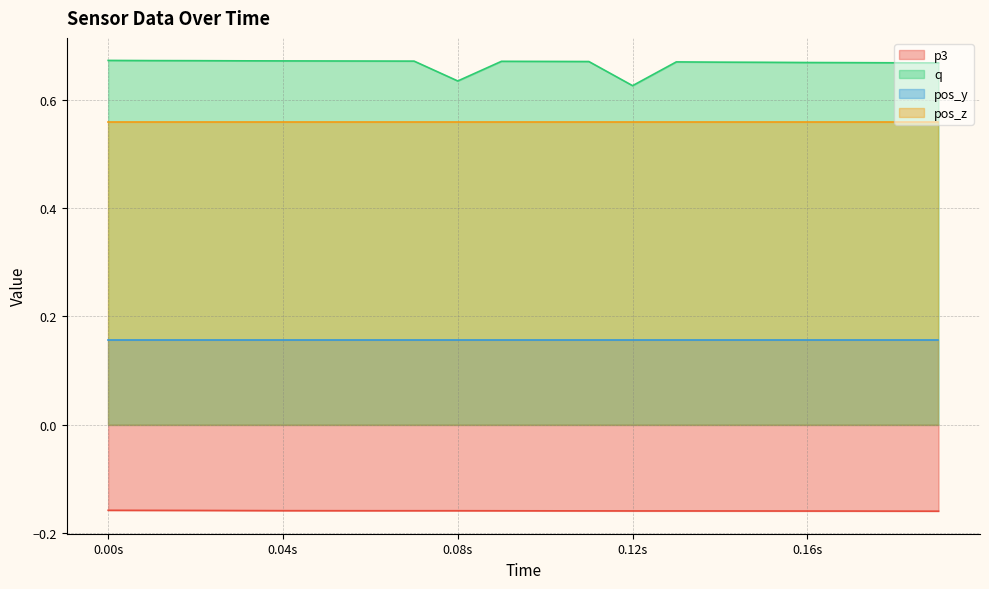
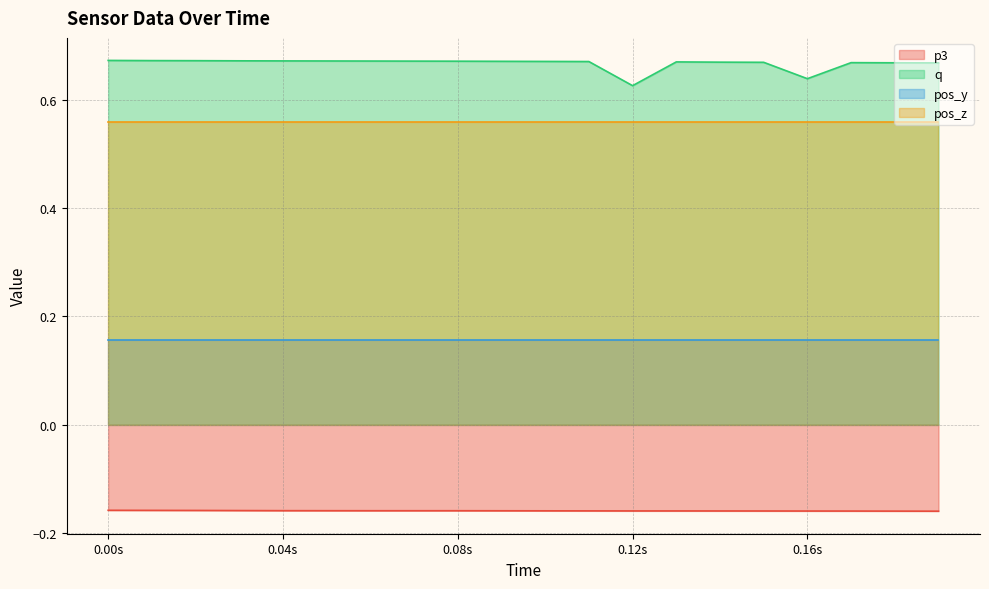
q, 0.08s: 0.64 -> 0.67
q, 0.16s: 0.67 -> 0.64
